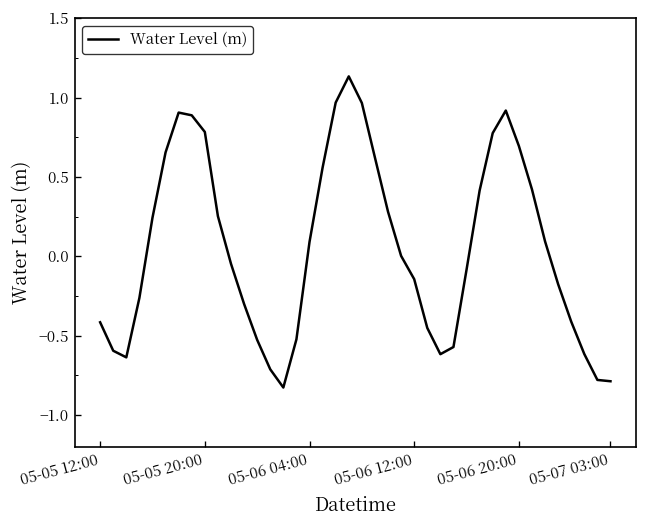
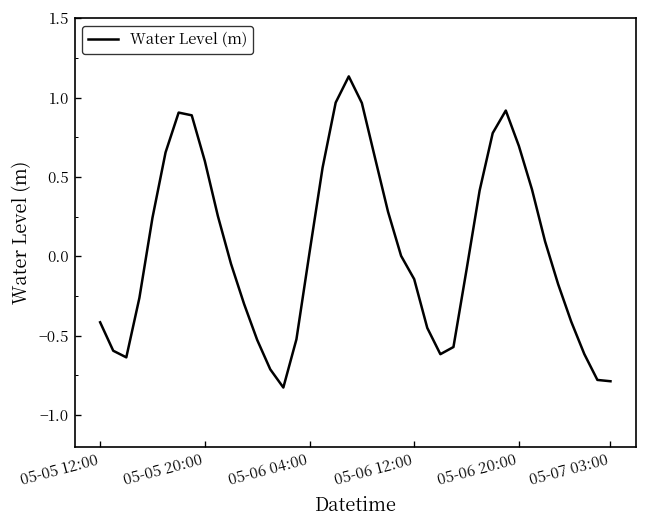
05-05 20:00: 0.78 -> 0.60
05-06 04:00: 0.09 -> 0.02
